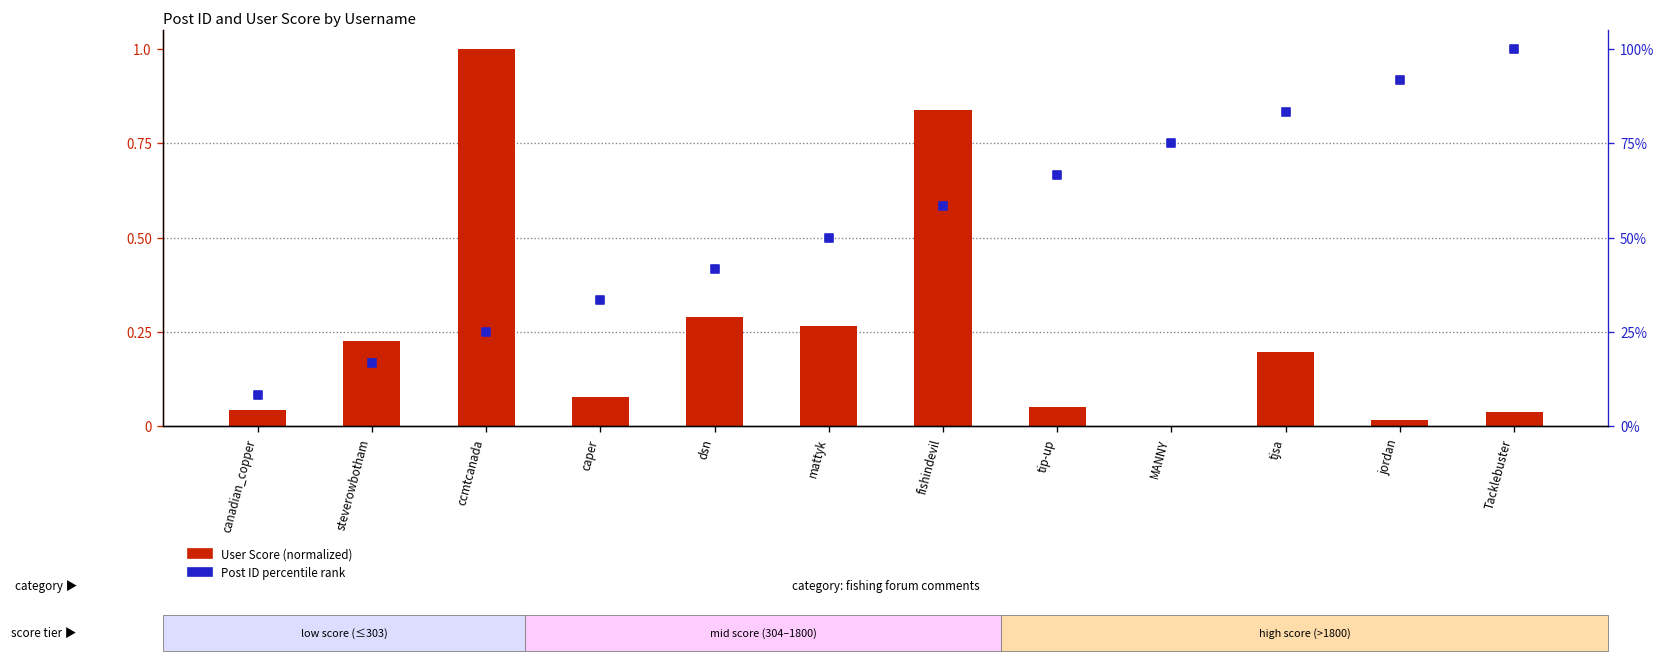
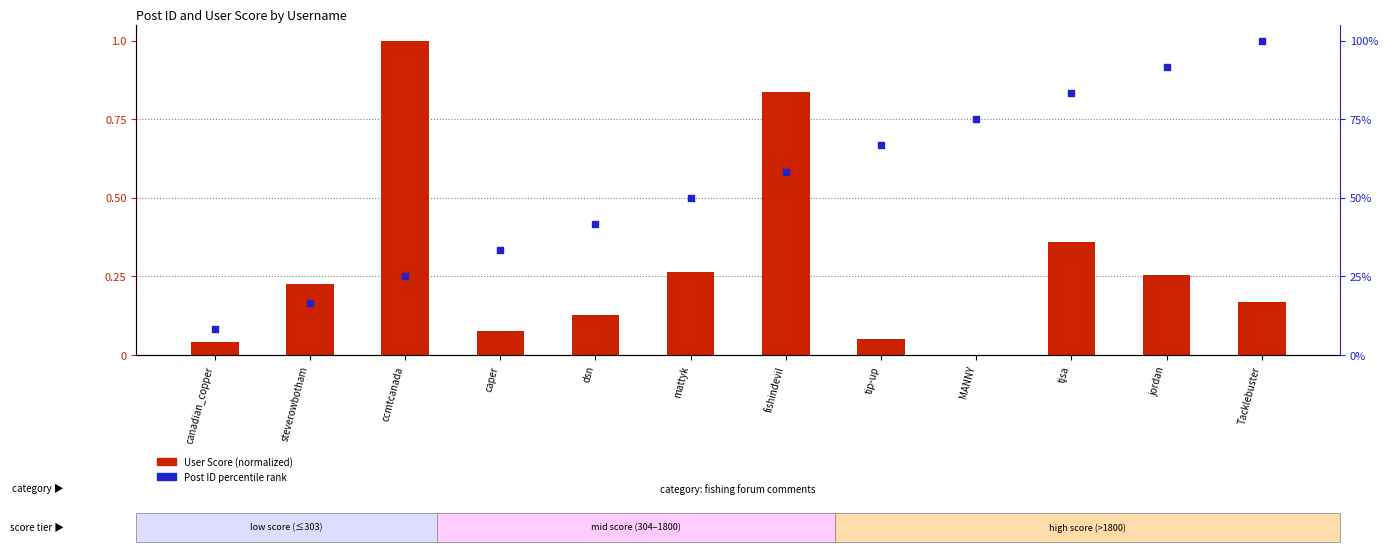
User Score (normalized), dsn: 0.29 -> 0.13
User Score (normalized), tjsa: 0.20 -> 0.36
User Score (normalized), jordan: 0.02 -> 0.25
User Score (normalized), Tacklebuster: 0.04 -> 0.17
